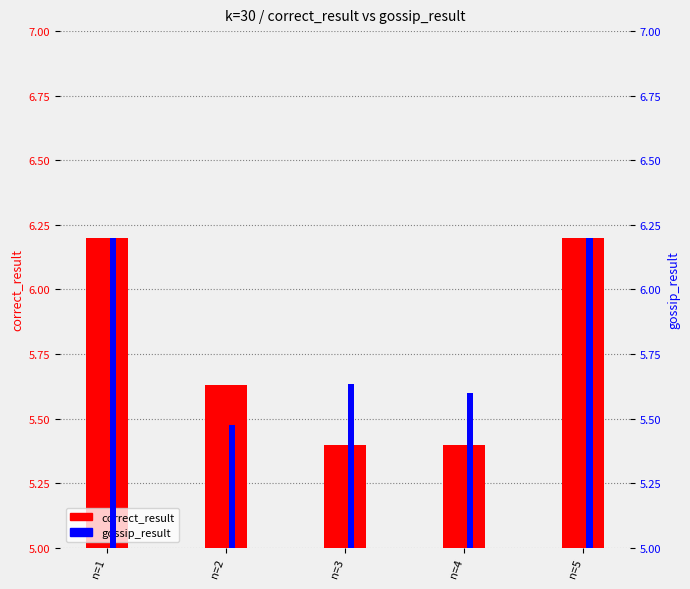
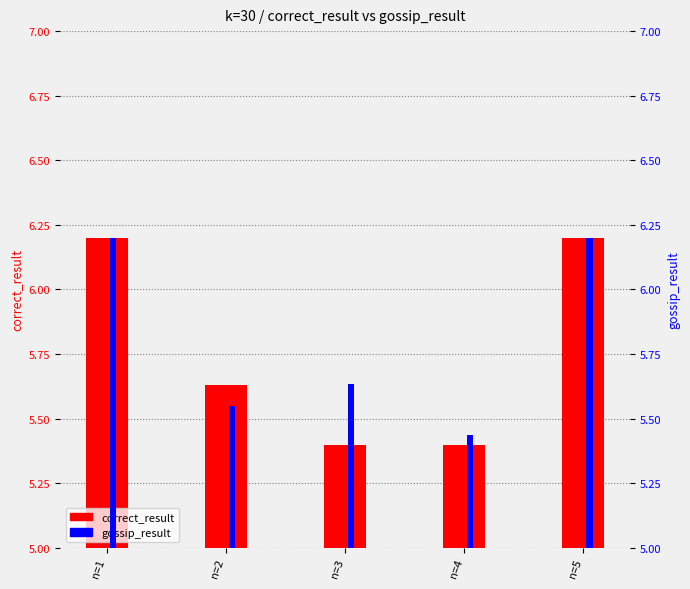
gossip_result, n=2: 5.47 -> 5.55
gossip_result, n=4: 5.60 -> 5.44
